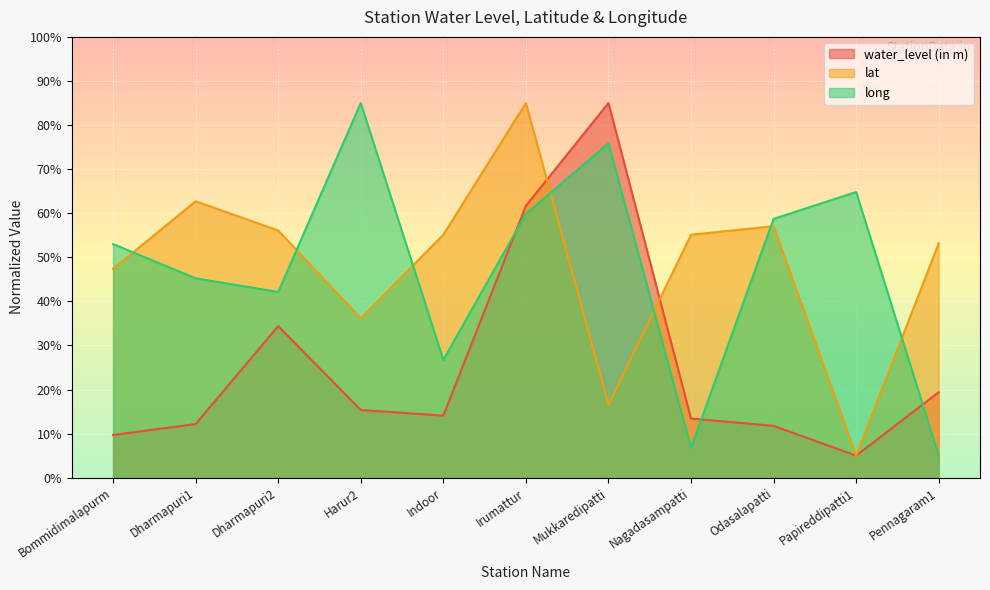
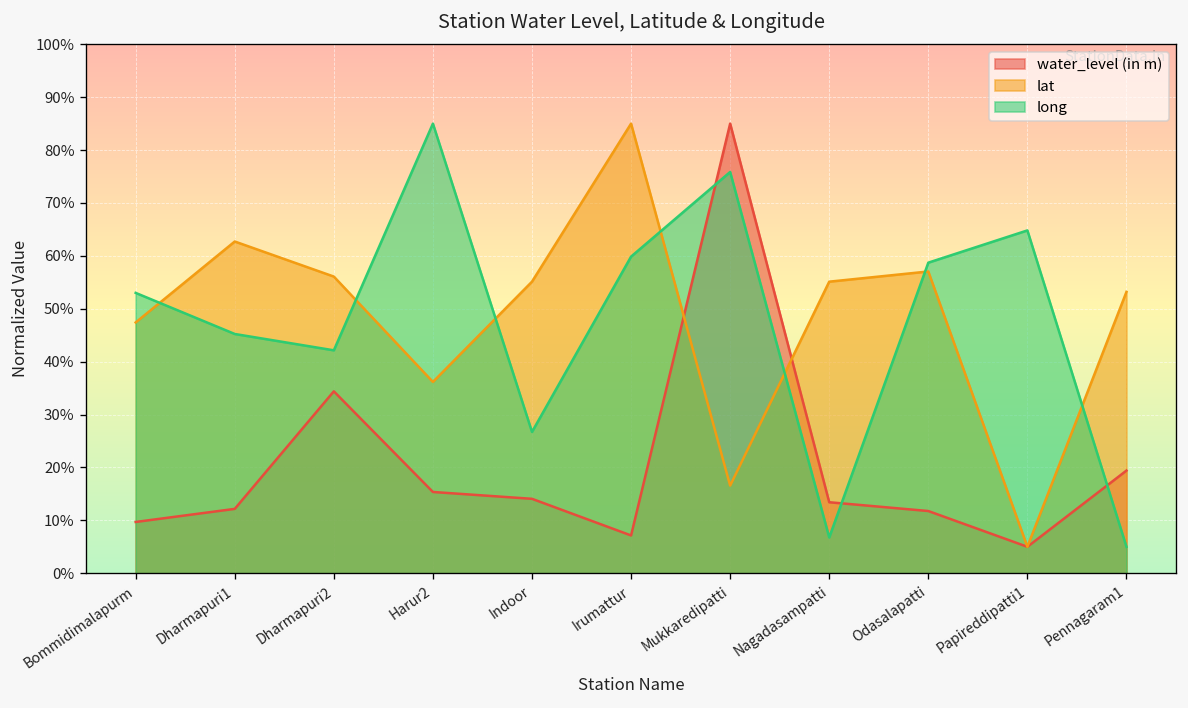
water_level (in m), Irumattur: 62% -> 7%
